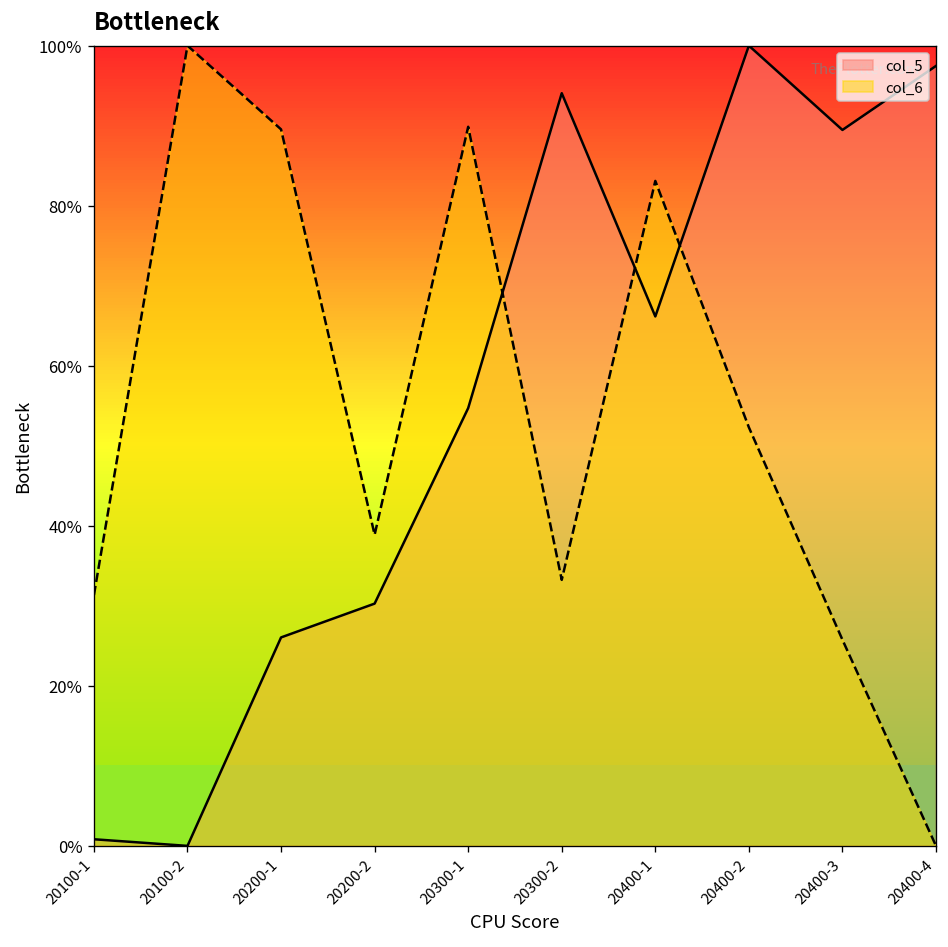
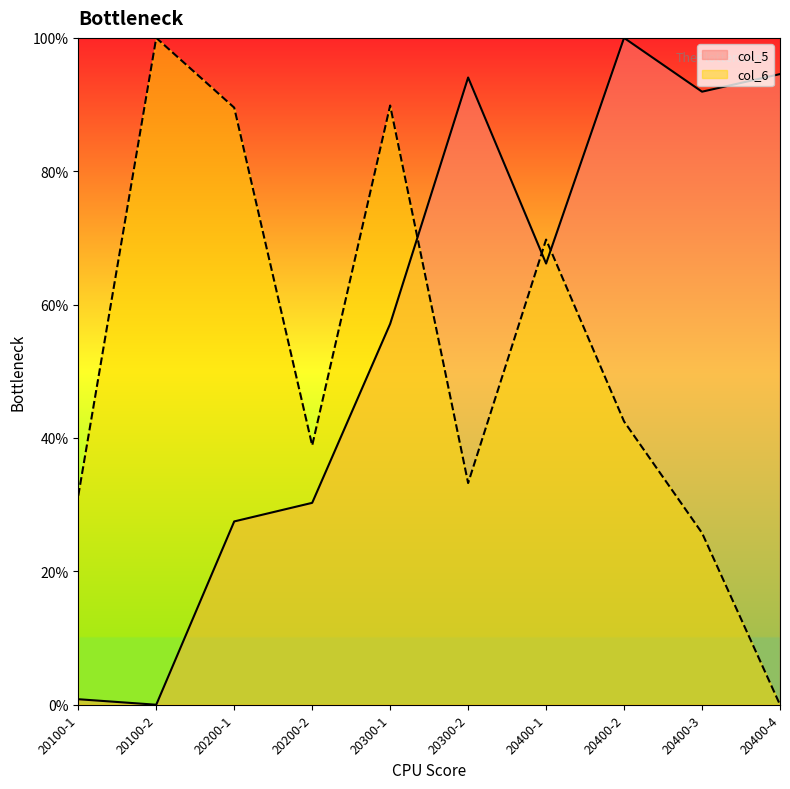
col_5, 20200-1: 26% -> 27%
col_5, 20300-1: 55% -> 57%
col_6, 20400-1: 83% -> 70%
col_6, 20400-2: 52% -> 42%
col_5, 20400-3: 89% -> 92%
col_5, 20400-4: 97% -> 95%
